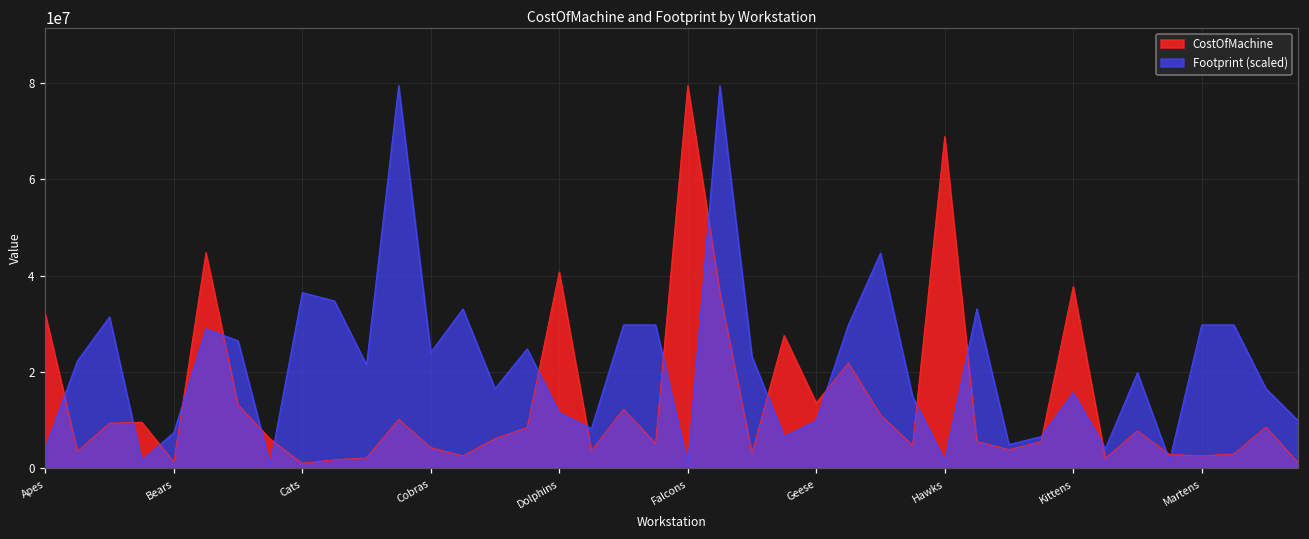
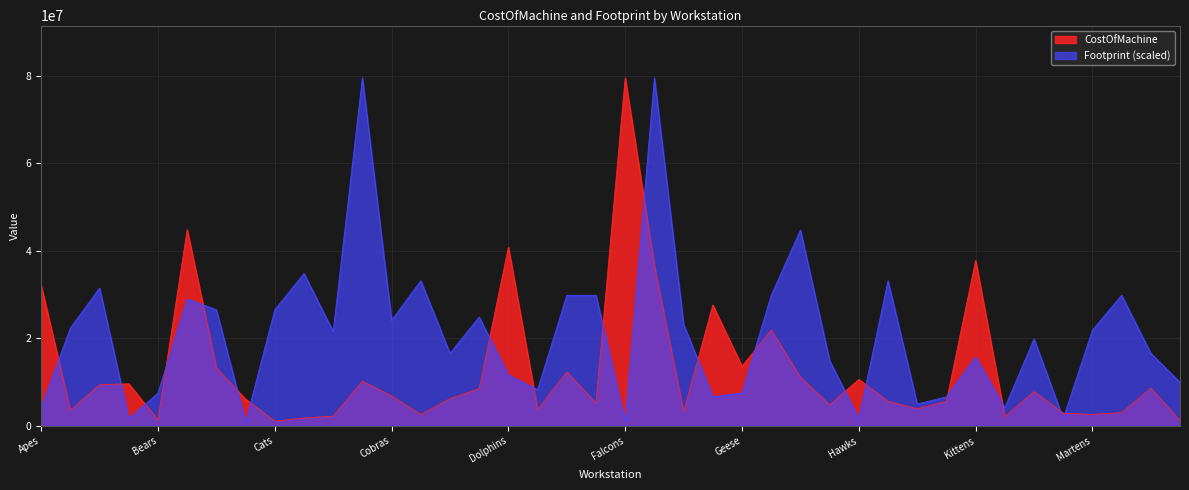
Footprint (scaled), Cats: 37000000 -> 27000000
CostOfMachine, Cobras: 4000000 -> 7000000
Footprint (scaled), Geese: 10000000 -> 8000000
CostOfMachine, Hawks: 69000000 -> 11000000
Footprint (scaled), Martens: 30000000 -> 22000000
